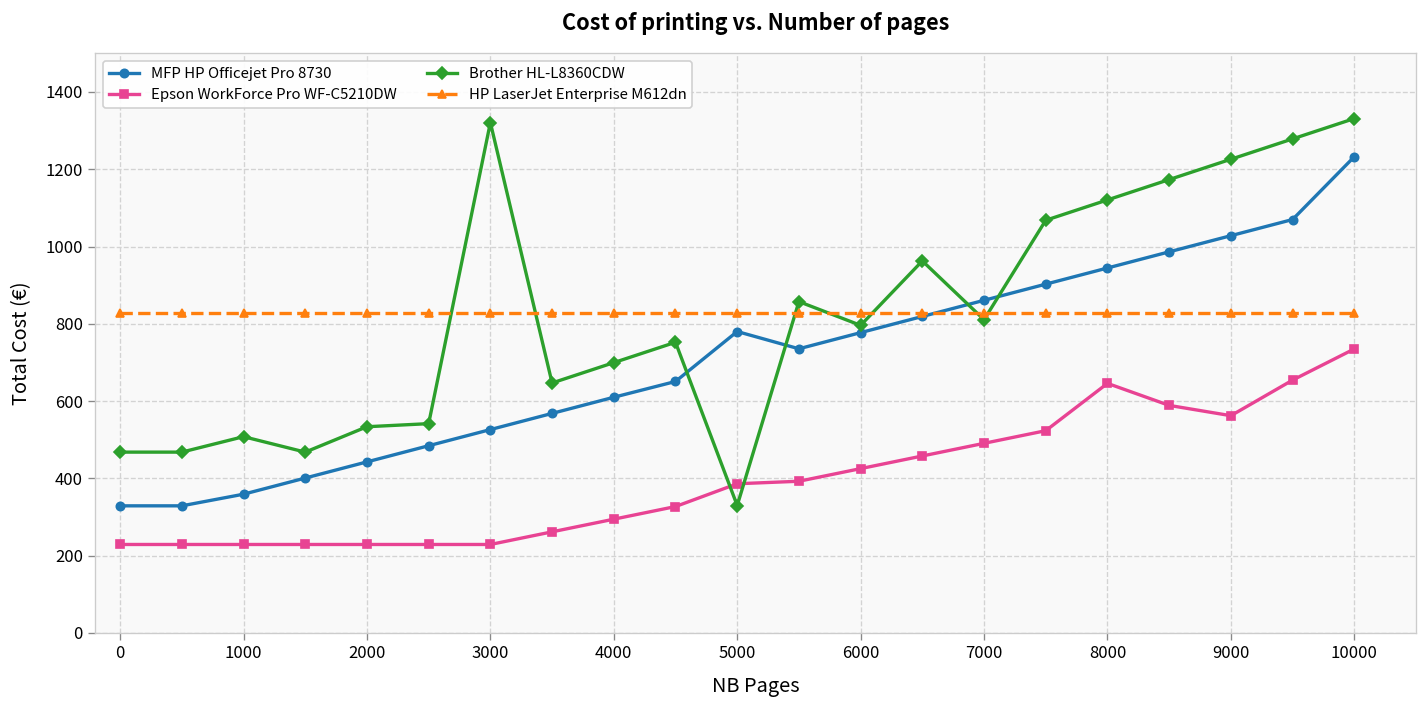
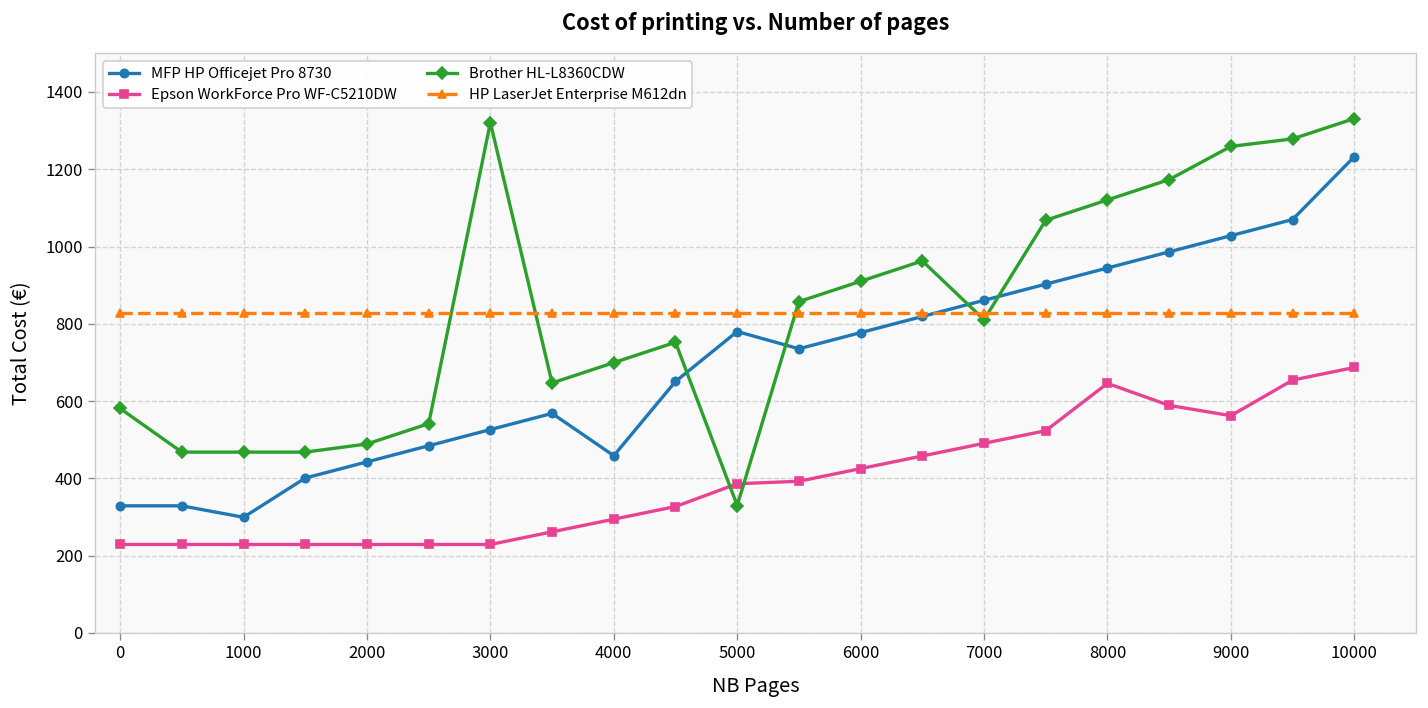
Brother HL-L8360CDW, 0: 470 -> 580
MFP HP Officejet Pro 8730, 1000: 360 -> 300
Brother HL-L8360CDW, 1000: 510 -> 470
Brother HL-L8360CDW, 2000: 530 -> 490
MFP HP Officejet Pro 8730, 4000: 610 -> 460
Brother HL-L8360CDW, 6000: 800 -> 910
Brother HL-L8360CDW, 9000: 1230 -> 1260
Epson WorkForce Pro WF-C5210DW, 10000: 740 -> 690
